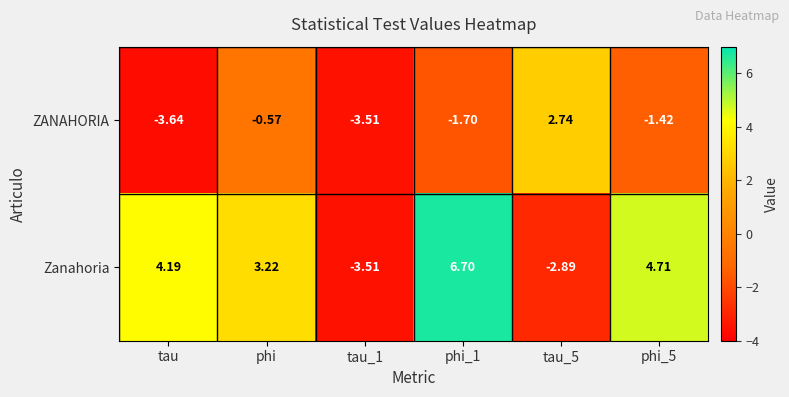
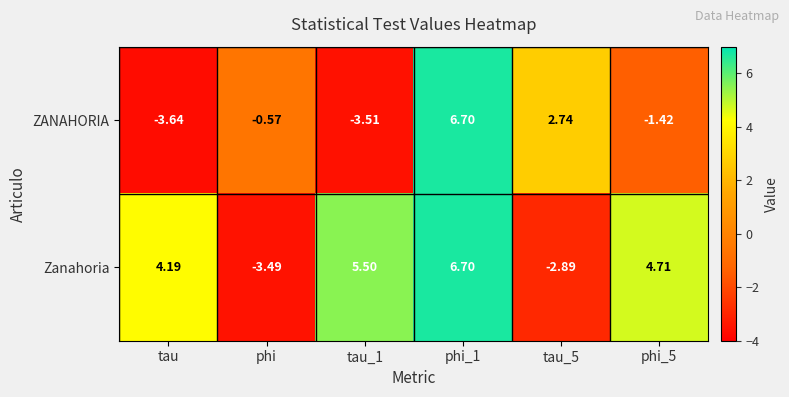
ZANAHORIA, phi_1: -1.70 -> 6.70
Zanahoria, phi: 3.22 -> -3.49
Zanahoria, tau_1: -3.51 -> 5.50
